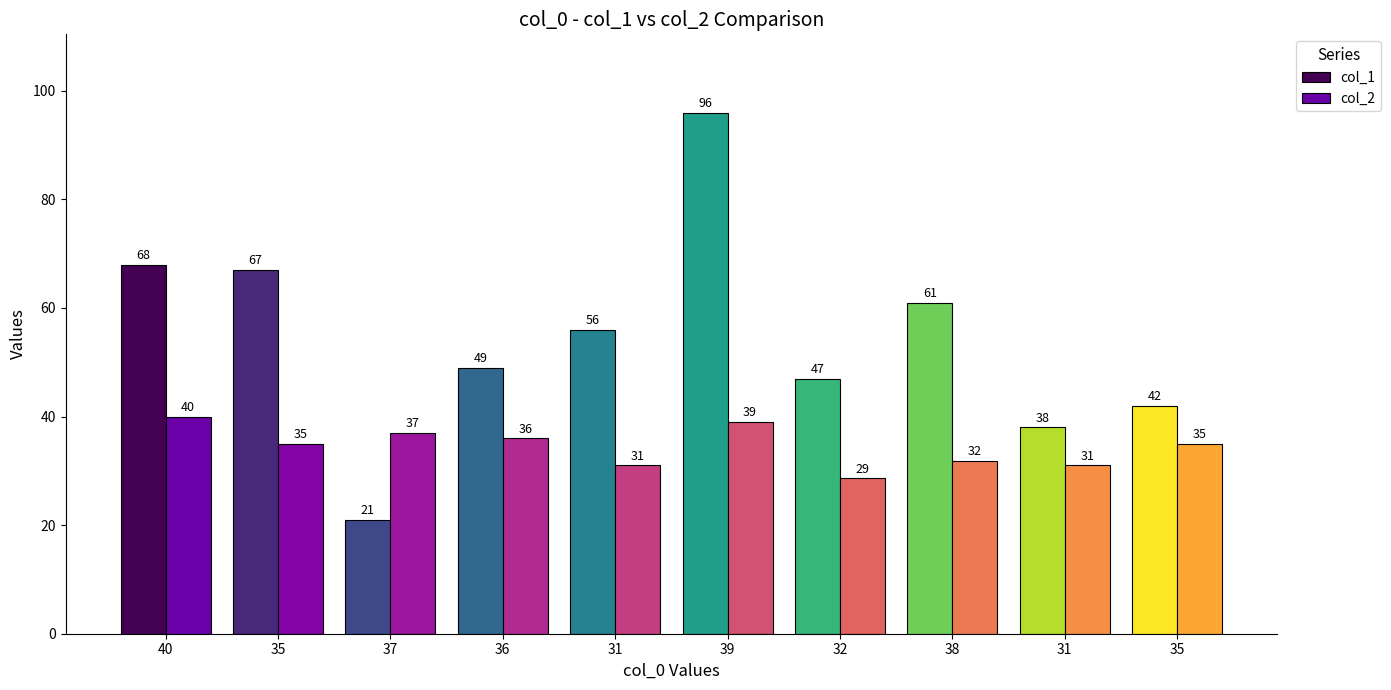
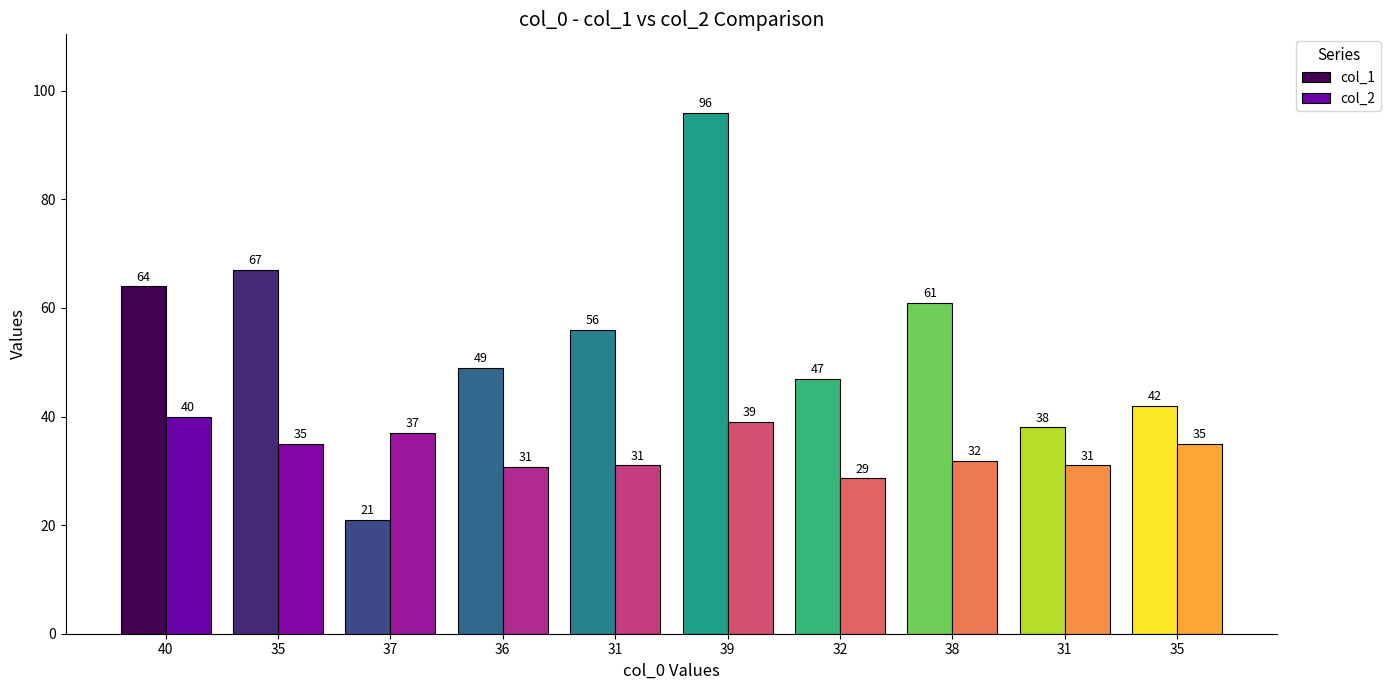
col_1, 40: 68 -> 64
col_2, 36: 36 -> 31
